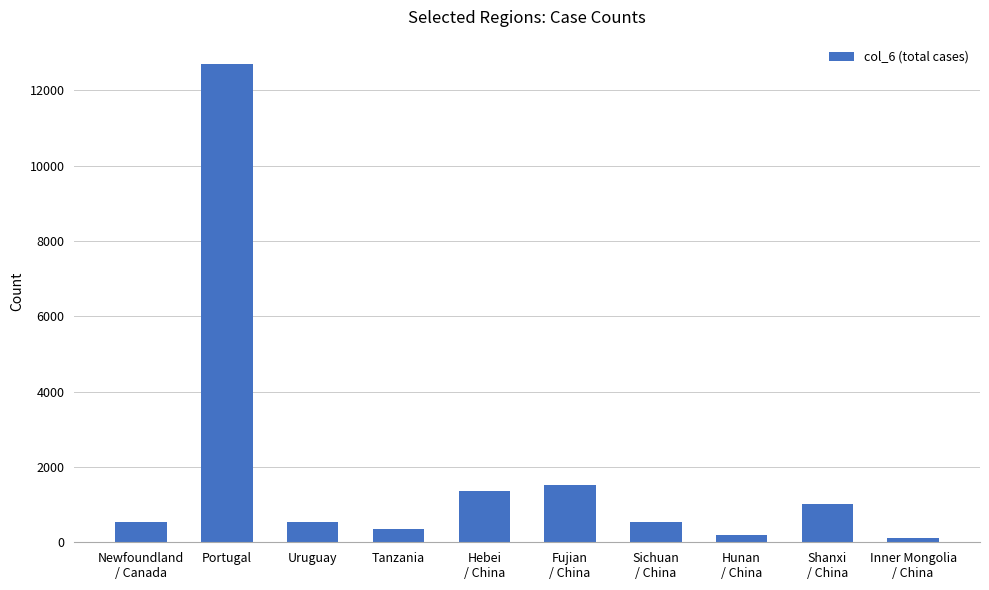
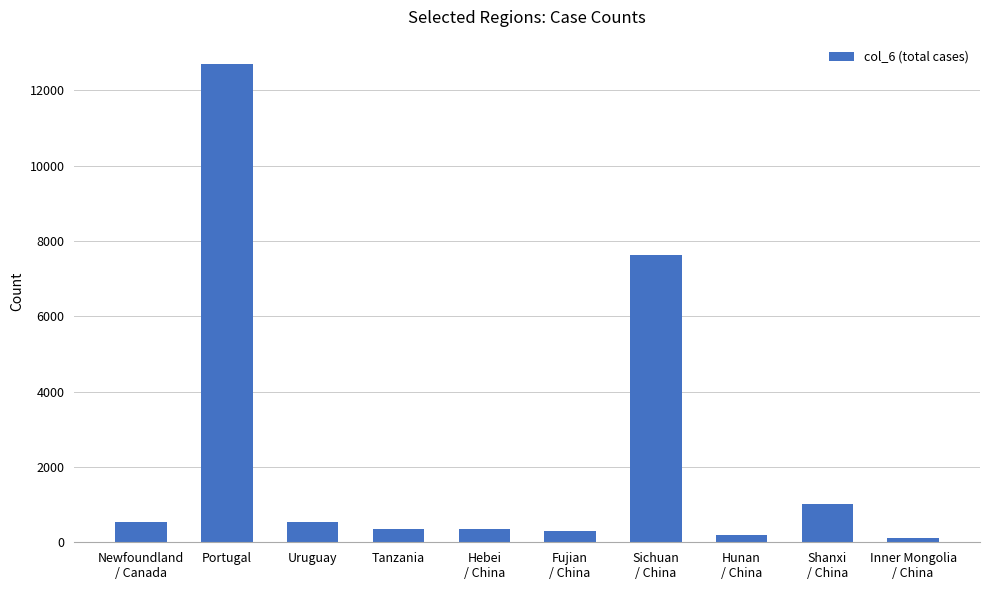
Hebei / China: 1400 -> 400
Fujian / China: 1500 -> 300
Sichuan / China: 500 -> 7600
